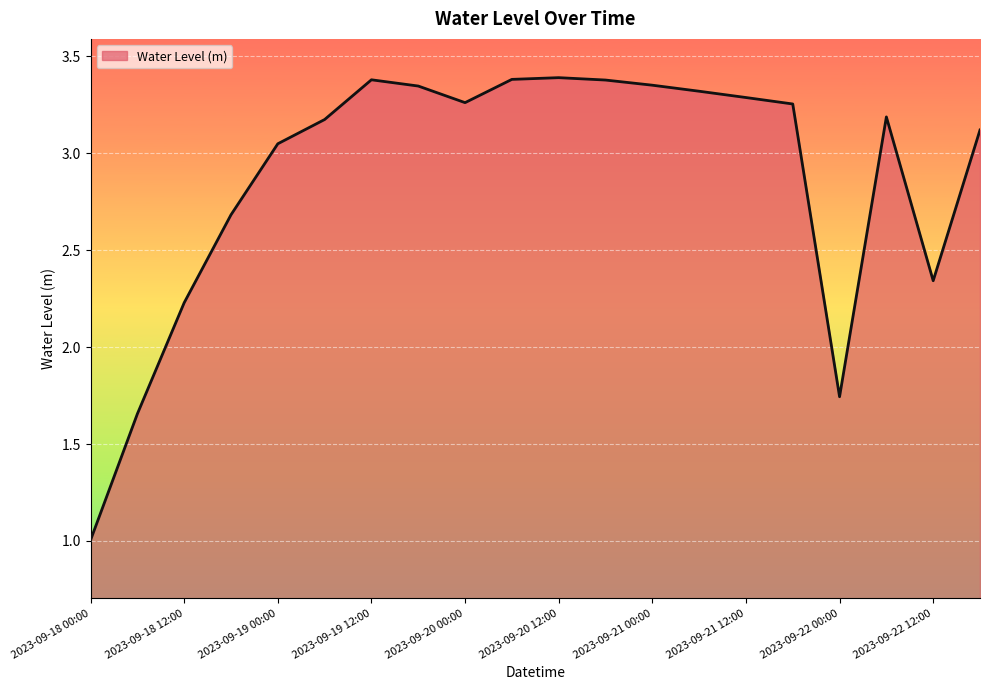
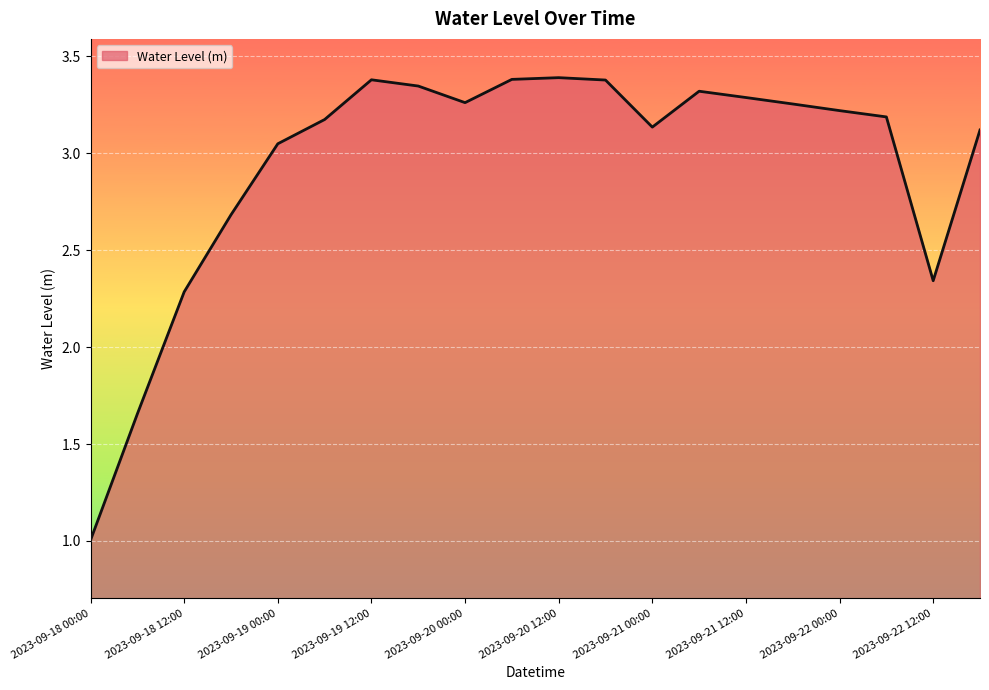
2023-09-18 12:00: 2.23 -> 2.29
2023-09-21 00:00: 3.35 -> 3.14
2023-09-22 00:00: 1.74 -> 3.22
